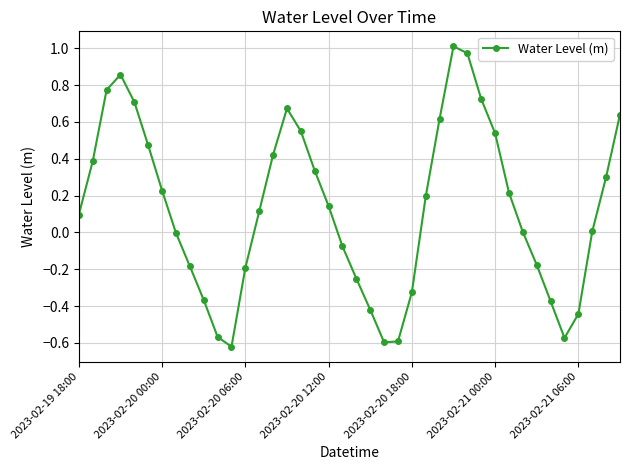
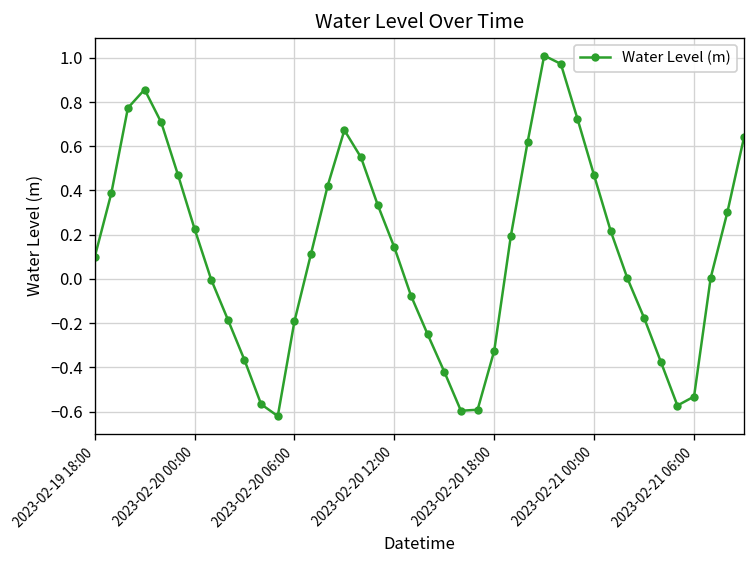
2023-02-21 00:00: 0.54 -> 0.47
2023-02-21 06:00: -0.44 -> -0.53
